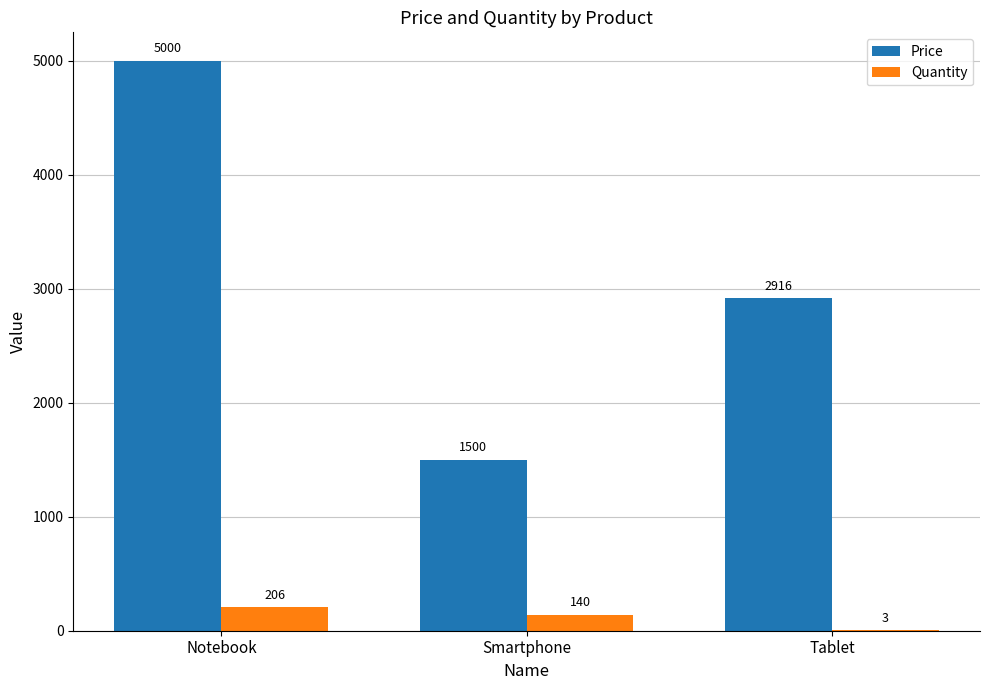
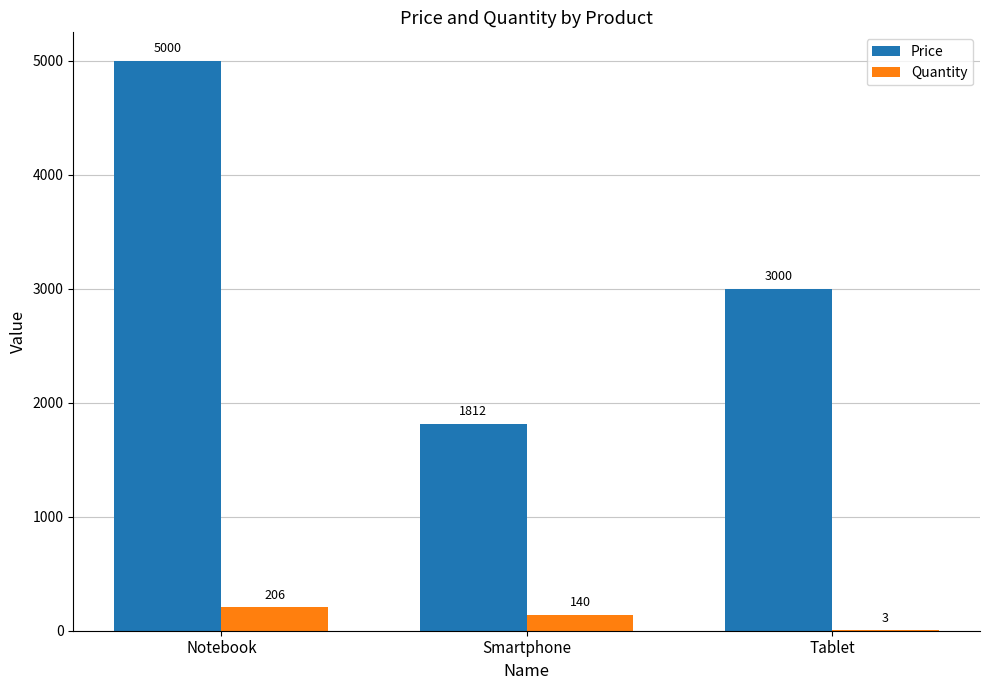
Price, Smartphone: 1500 -> 1812
Price, Tablet: 2916 -> 3000
